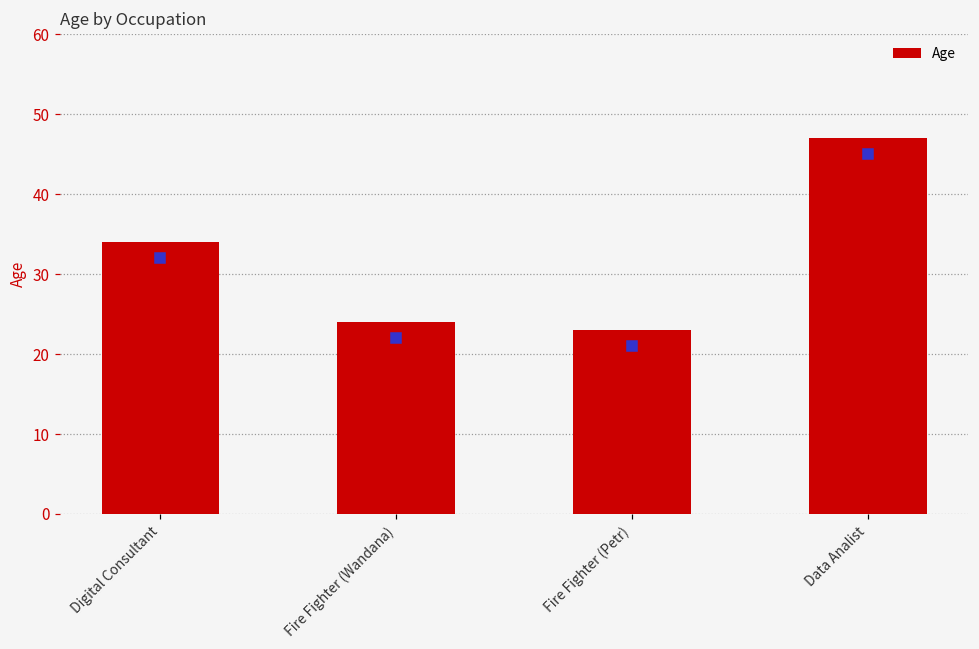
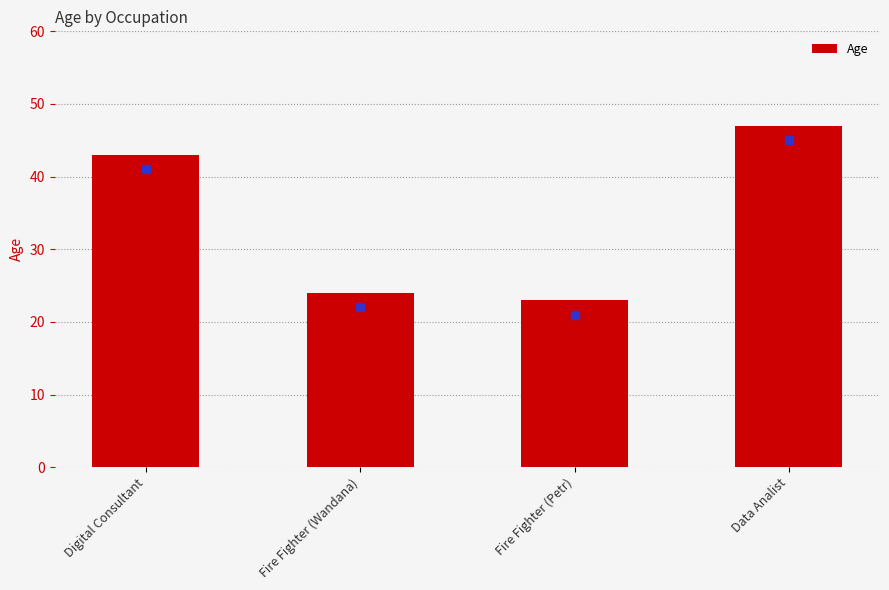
Age, Digital Consultant: 34 -> 43
